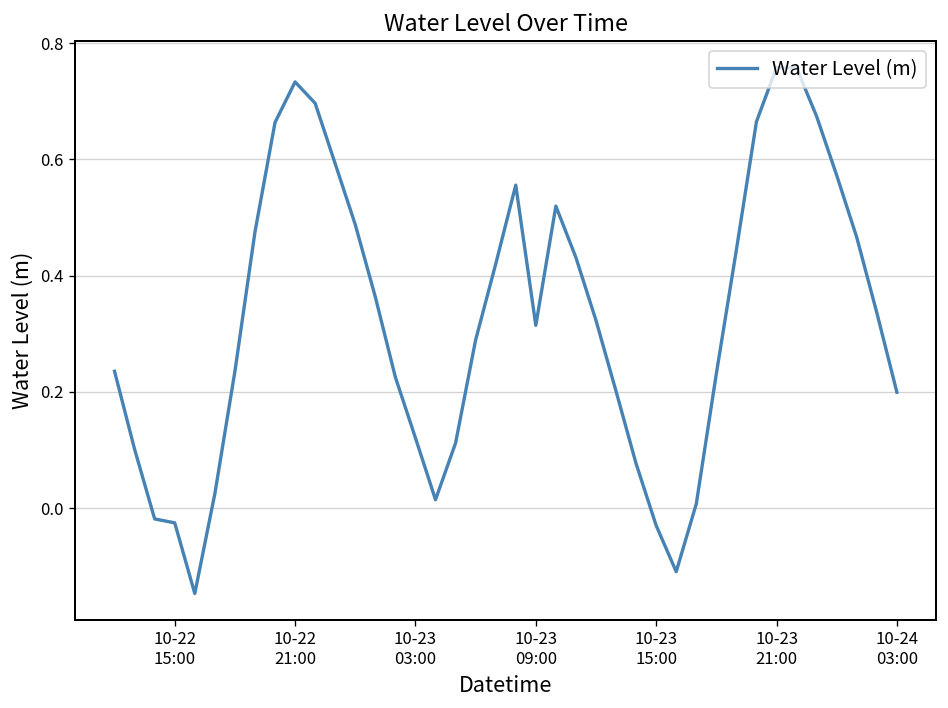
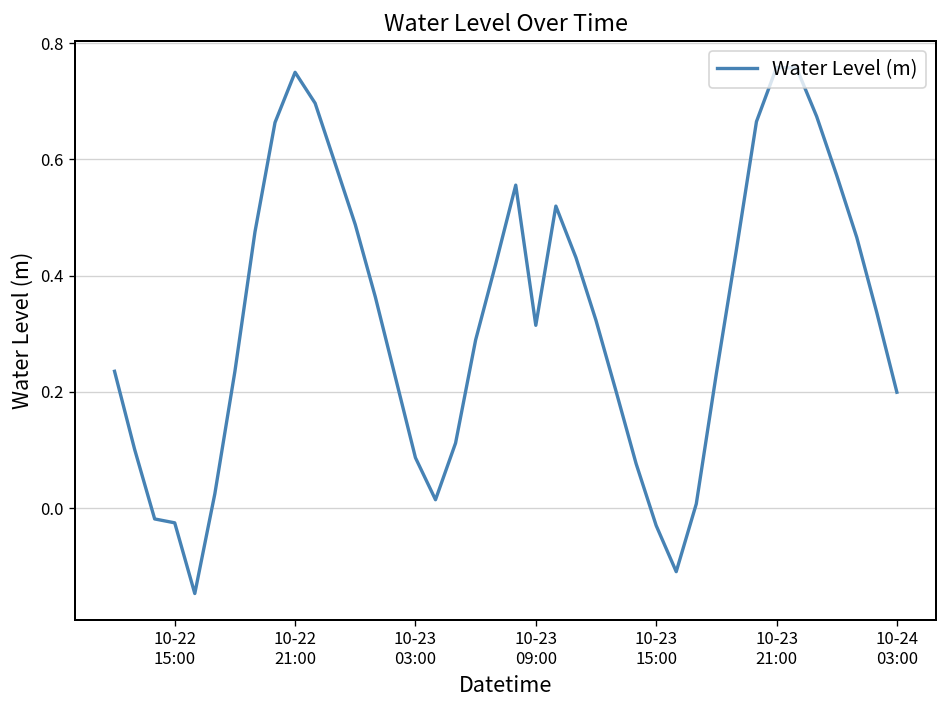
10-22 21:00: 0.73 -> 0.75
10-23 03:00: 0.12 -> 0.09
